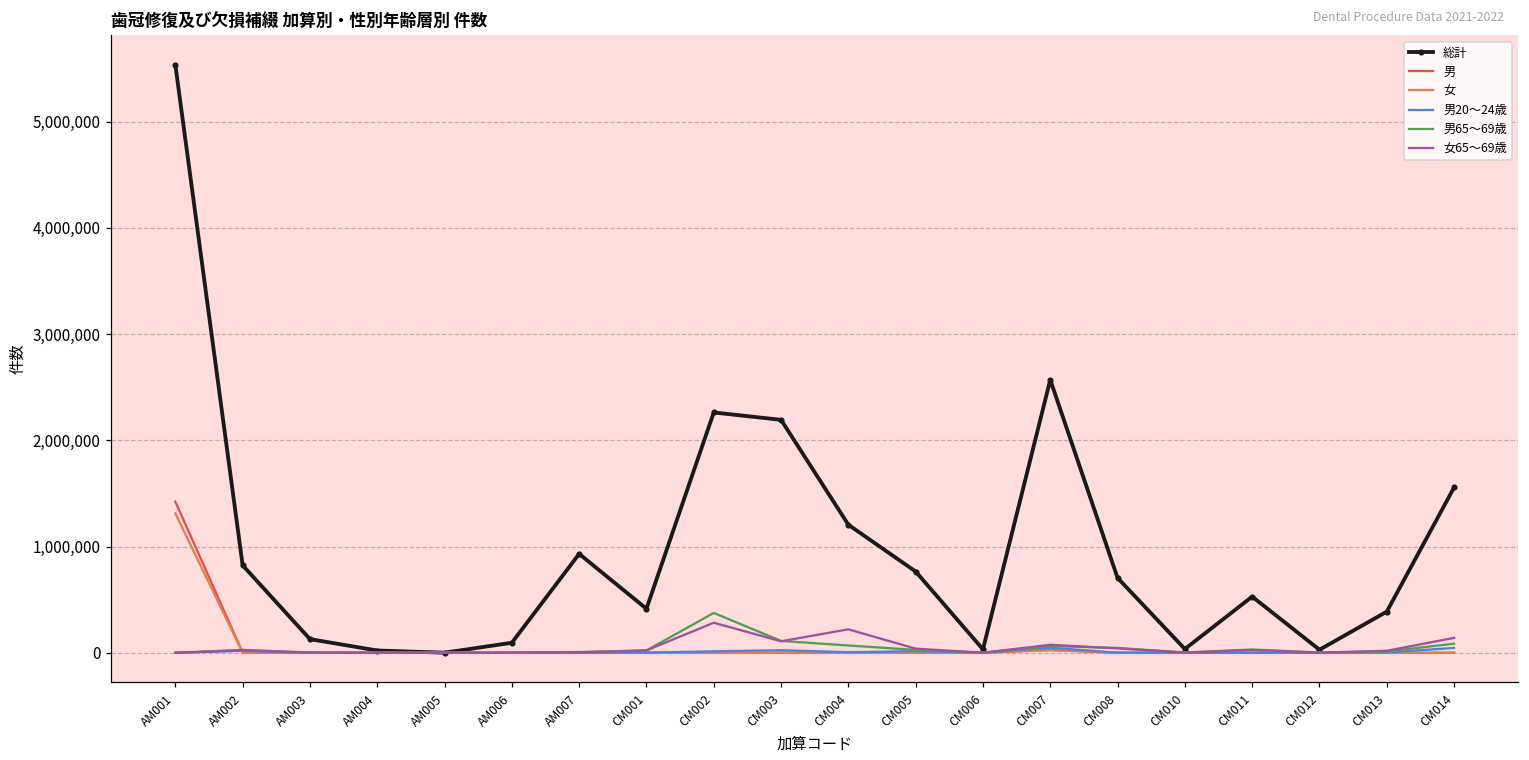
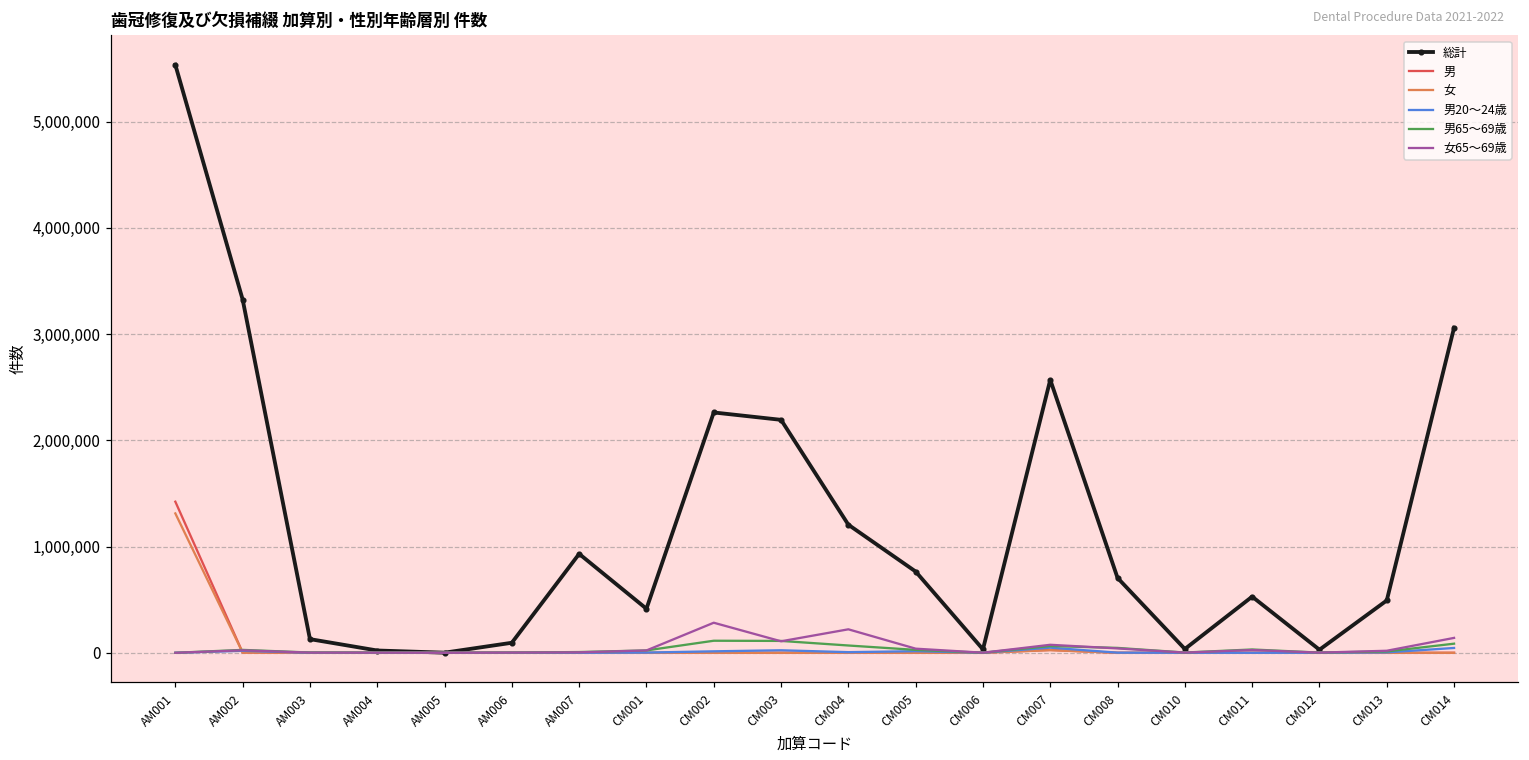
総計, AM002: 800,000 -> 3,300,000
男65～69歳, CM002: 400,000 -> 100,000
総計, CM013: 400,000 -> 500,000
総計, CM014: 1,600,000 -> 3,100,000
